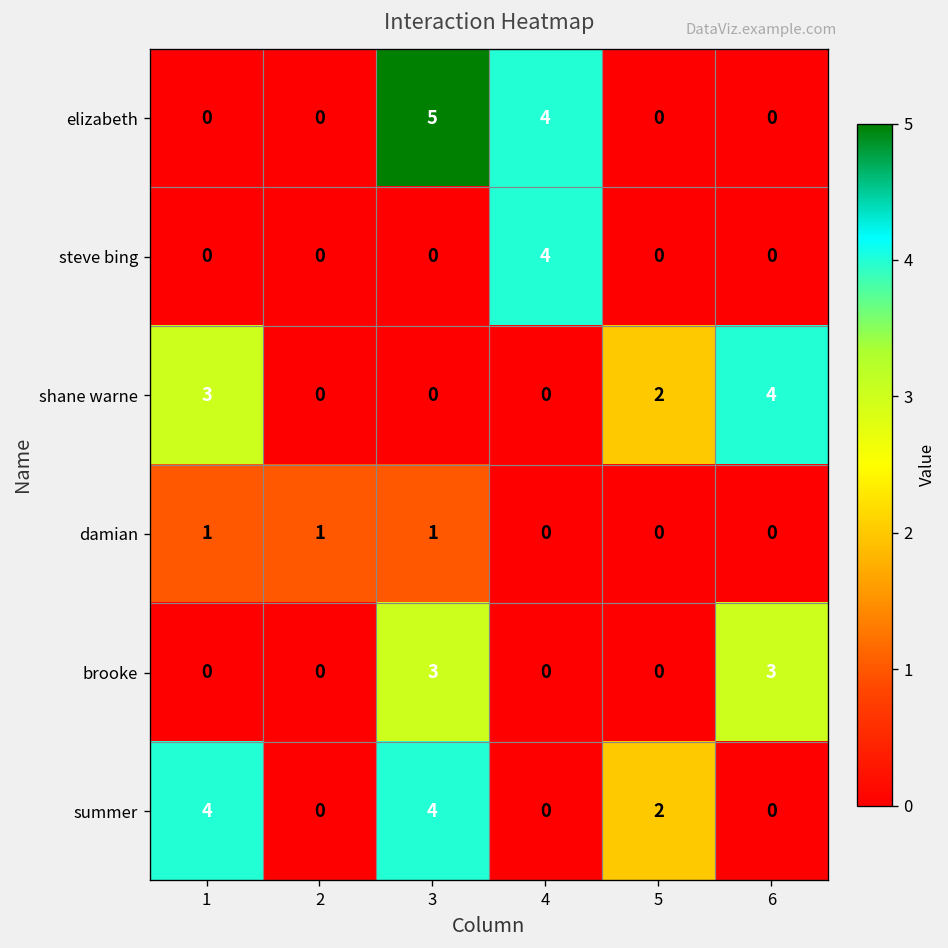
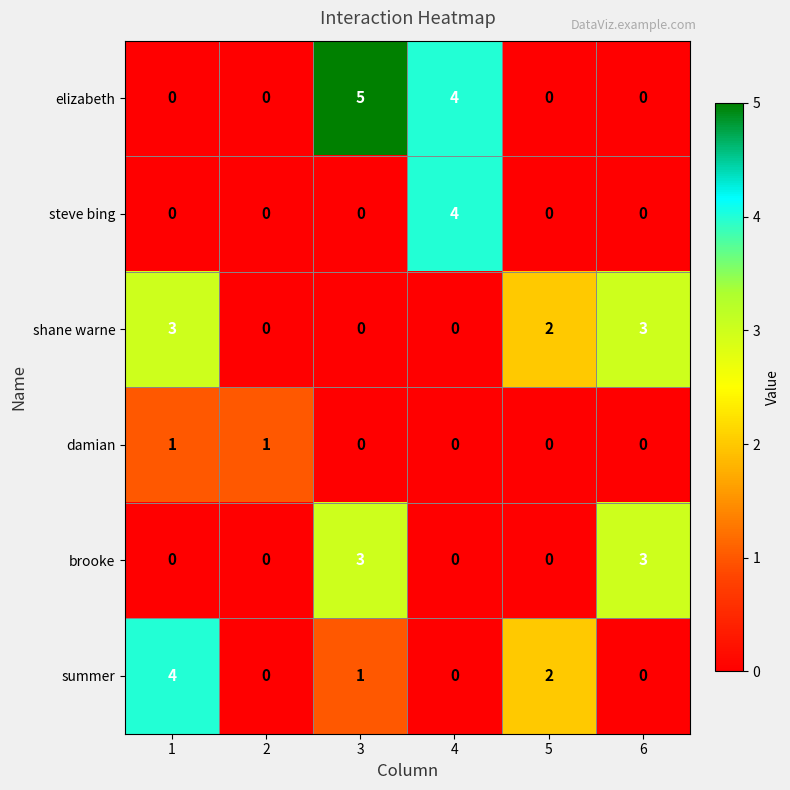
shane warne, 6: 4 -> 3
damian, 3: 1 -> 0
summer, 3: 4 -> 1
